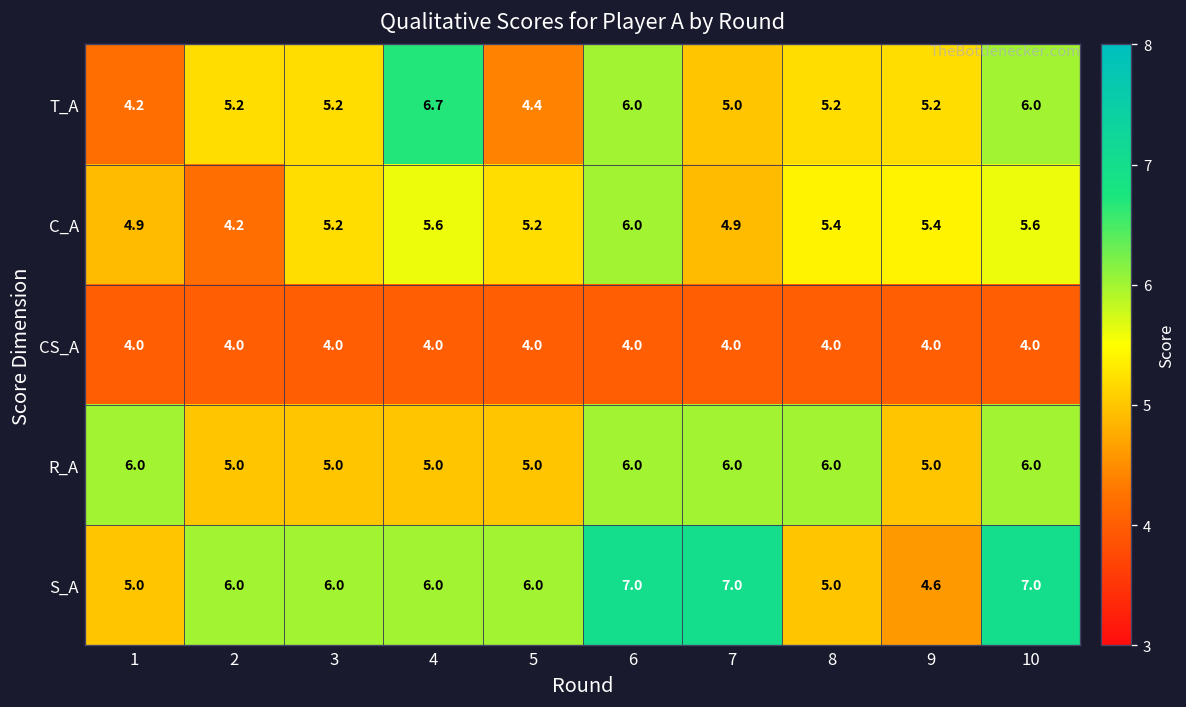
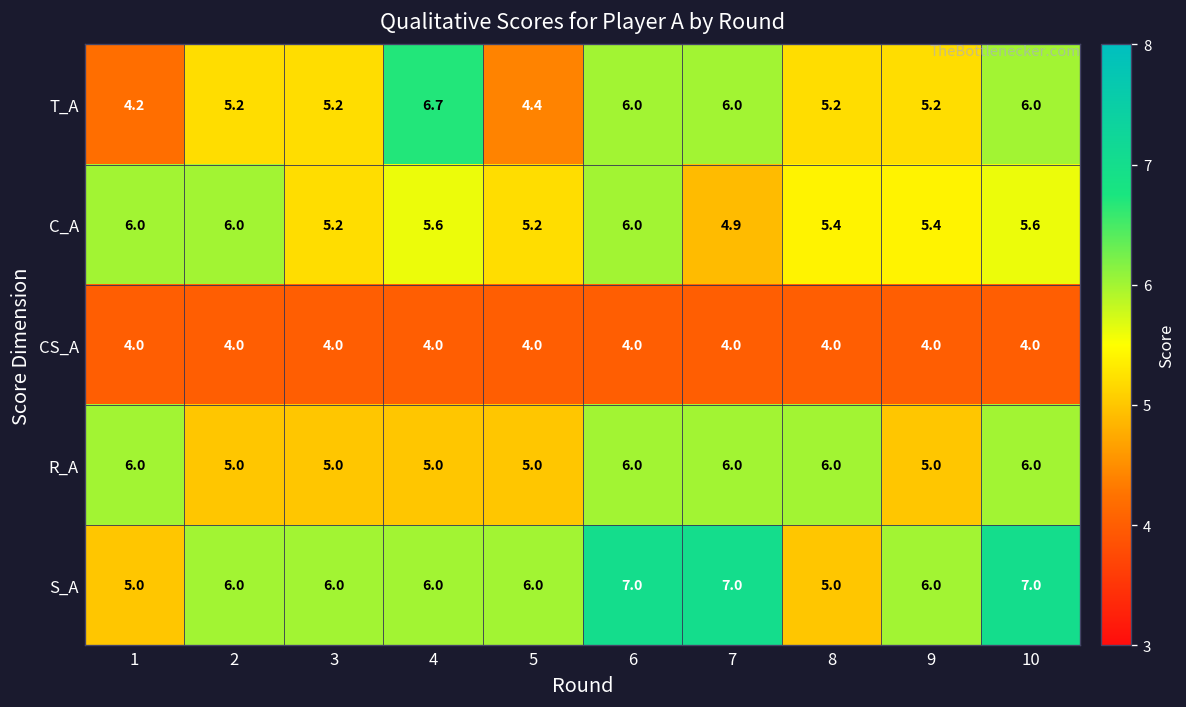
T_A, 7: 5.0 -> 6.0
C_A, 1: 4.9 -> 6.0
C_A, 2: 4.2 -> 6.0
S_A, 9: 4.6 -> 6.0
